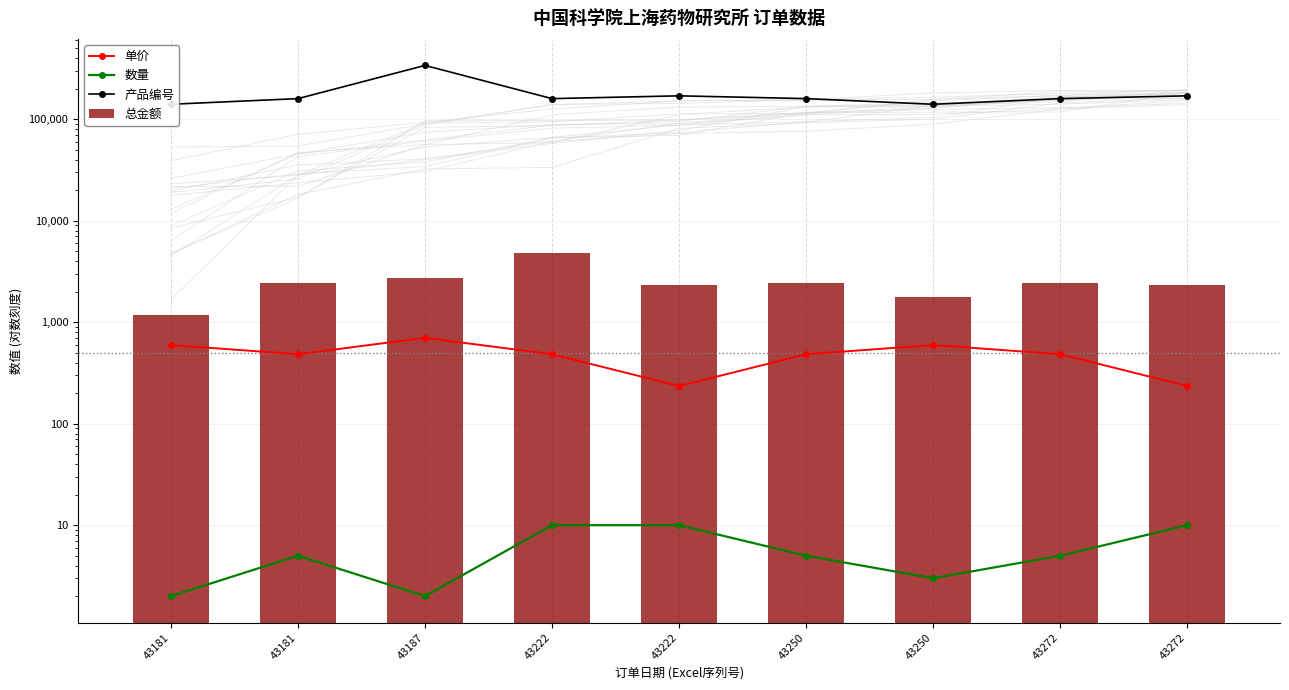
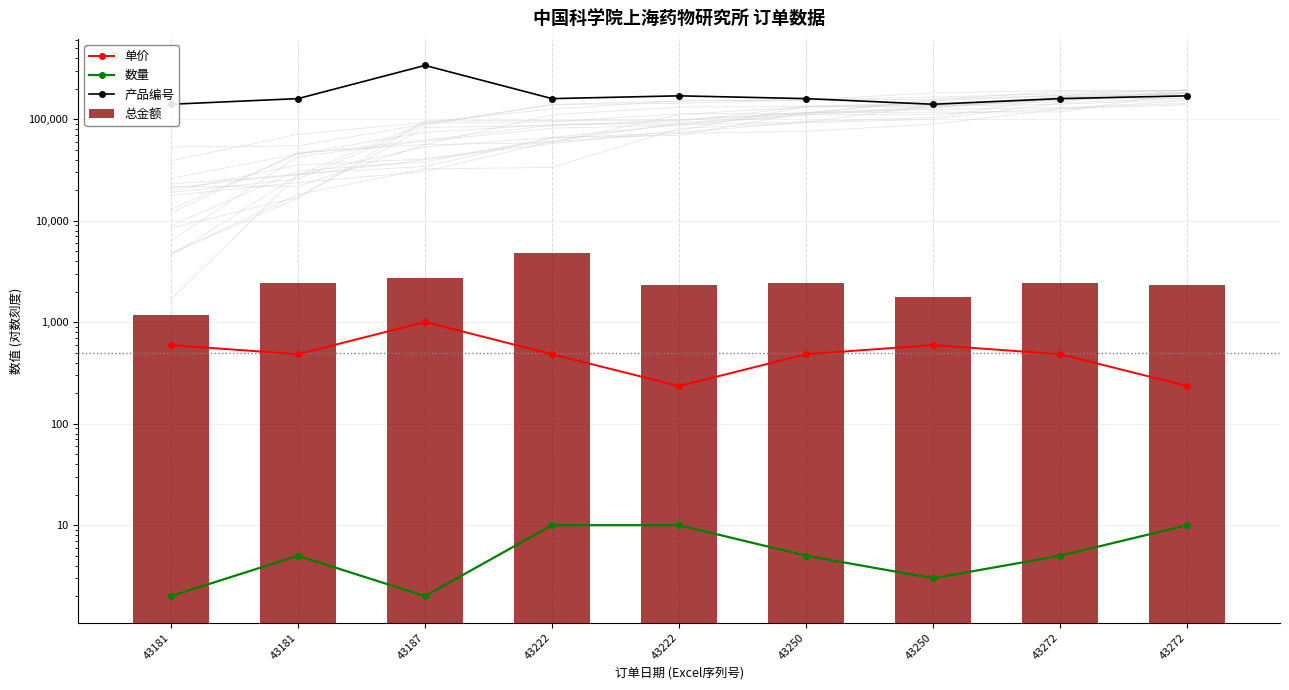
单价, 43187: 700 -> 1,000
